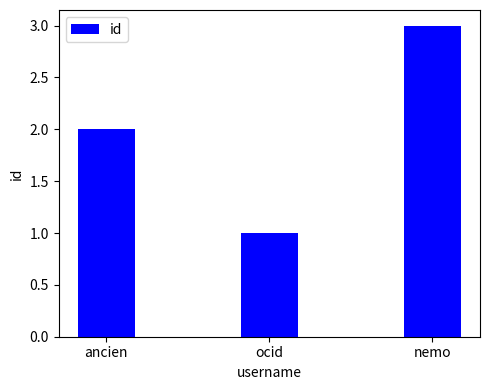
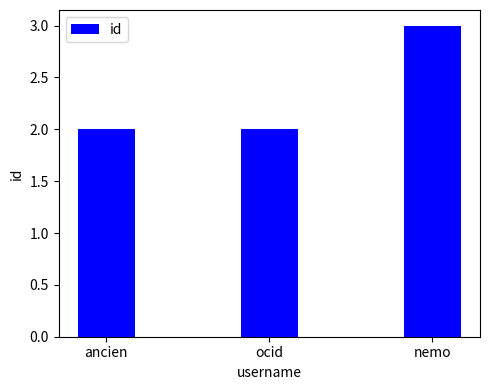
ocid: 1 -> 2
